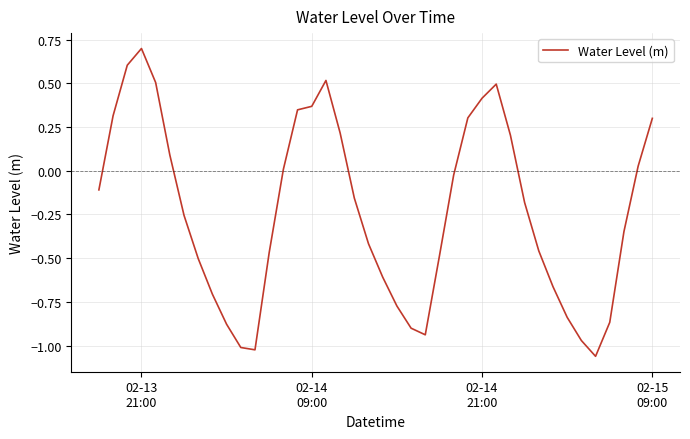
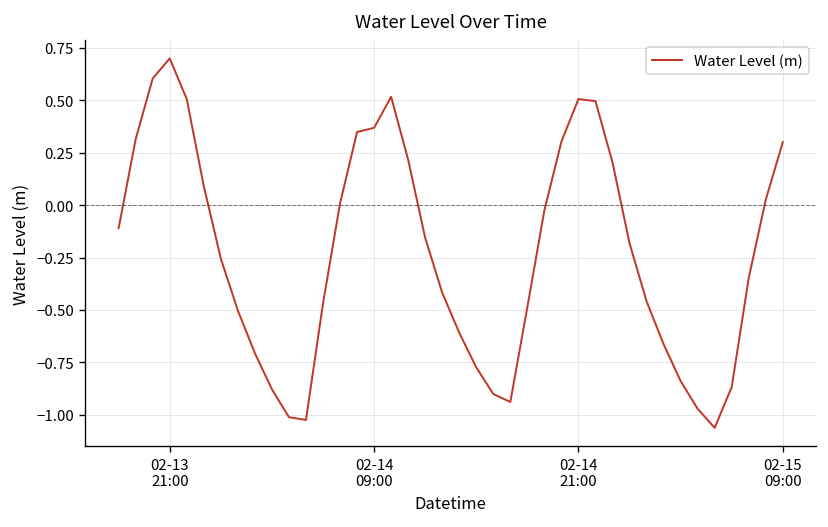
02-14 21:00: 0.41 -> 0.51
